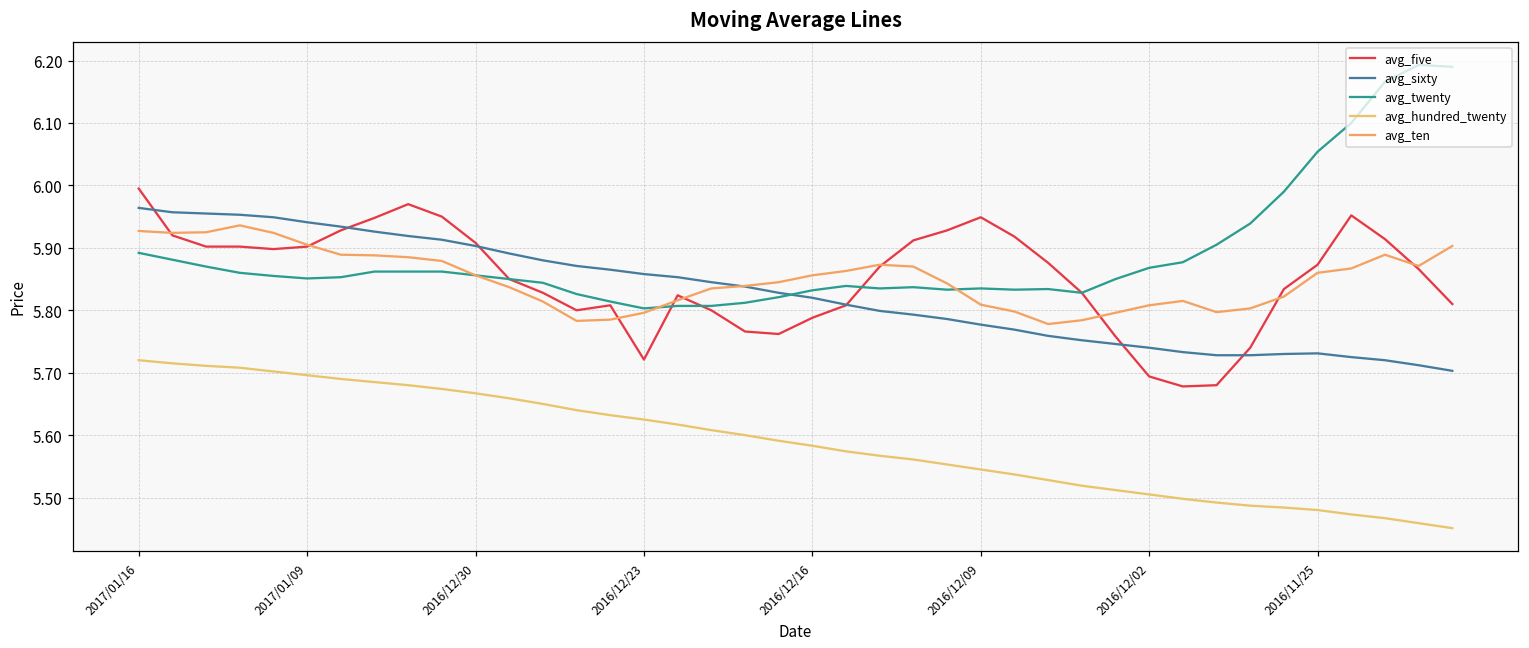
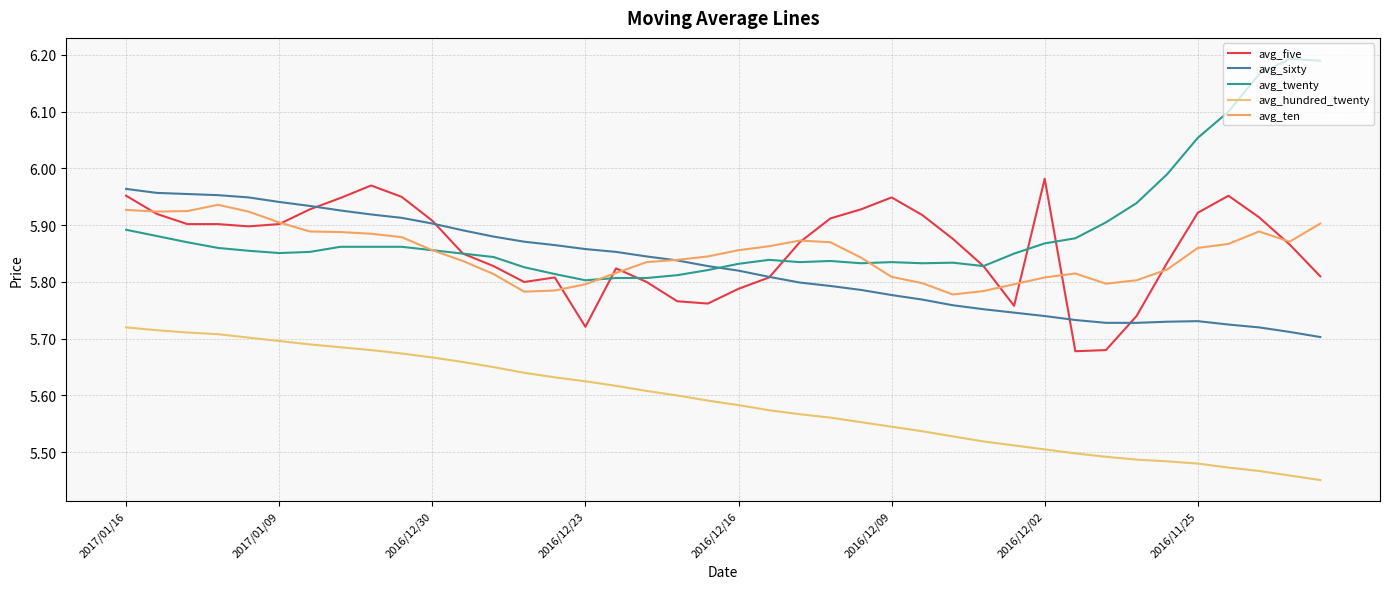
avg_five, 2017/01/16: 6.00 -> 5.95
avg_five, 2016/12/02: 5.69 -> 5.98
avg_five, 2016/11/25: 5.87 -> 5.92
